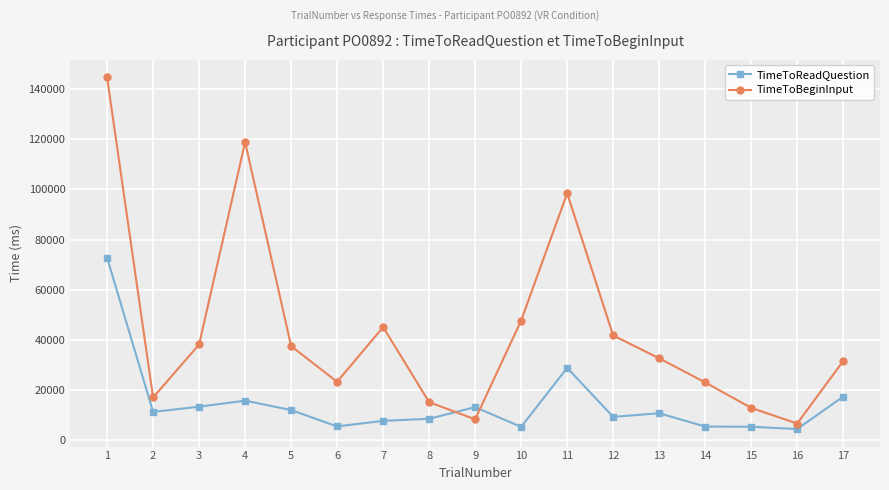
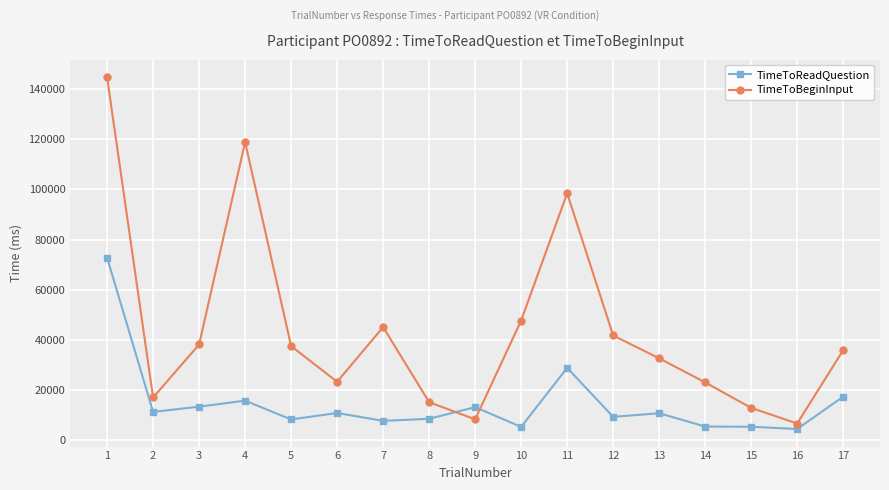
TimeToReadQuestion, 5: 12000 -> 8000
TimeToReadQuestion, 6: 5000 -> 11000
TimeToBeginInput, 17: 32000 -> 36000
